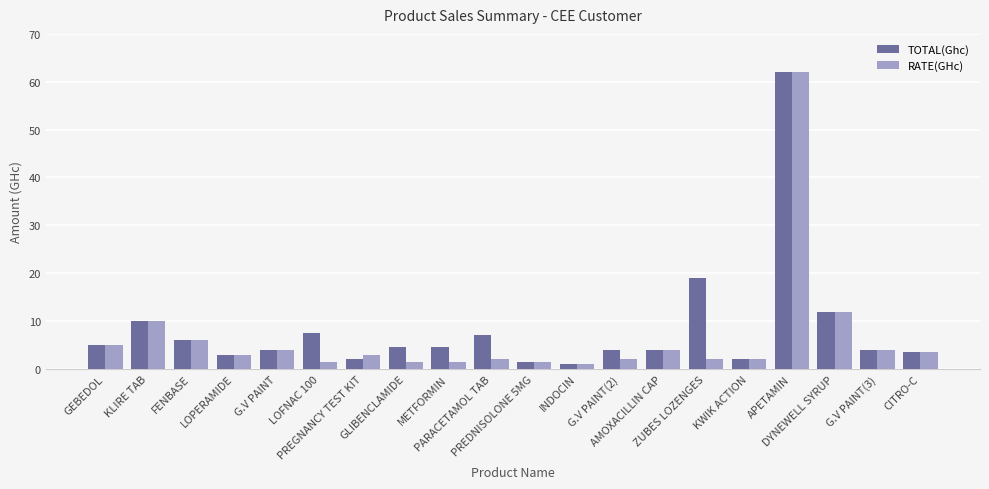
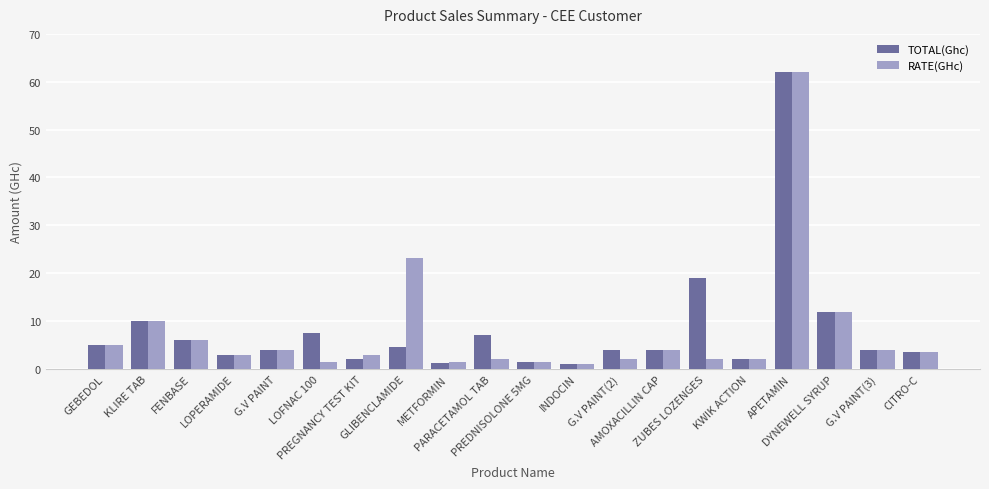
RATE(GHc), GLIBENCLAMIDE: 2 -> 23
TOTAL(Ghc), METFORMIN: 5 -> 1
